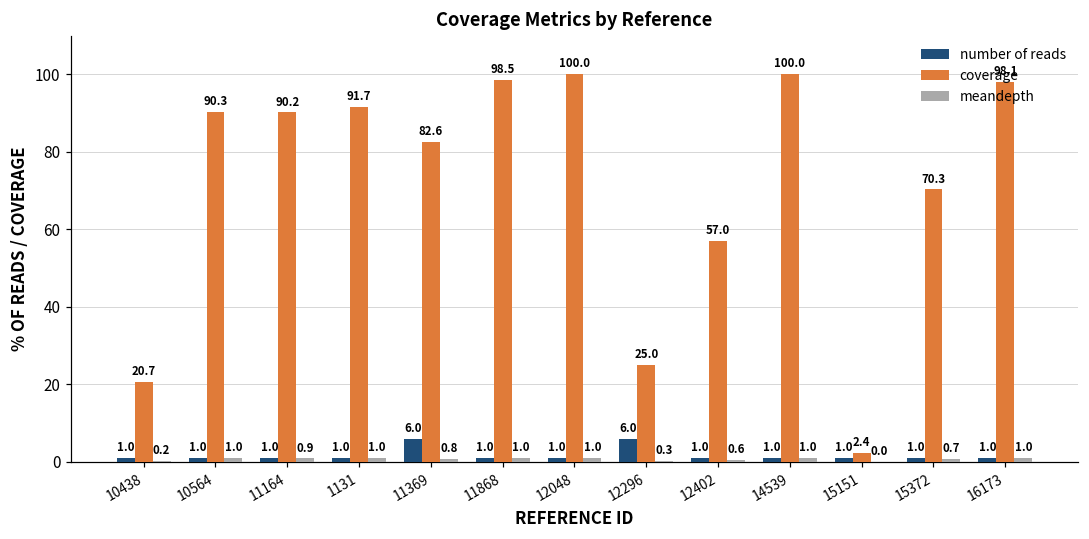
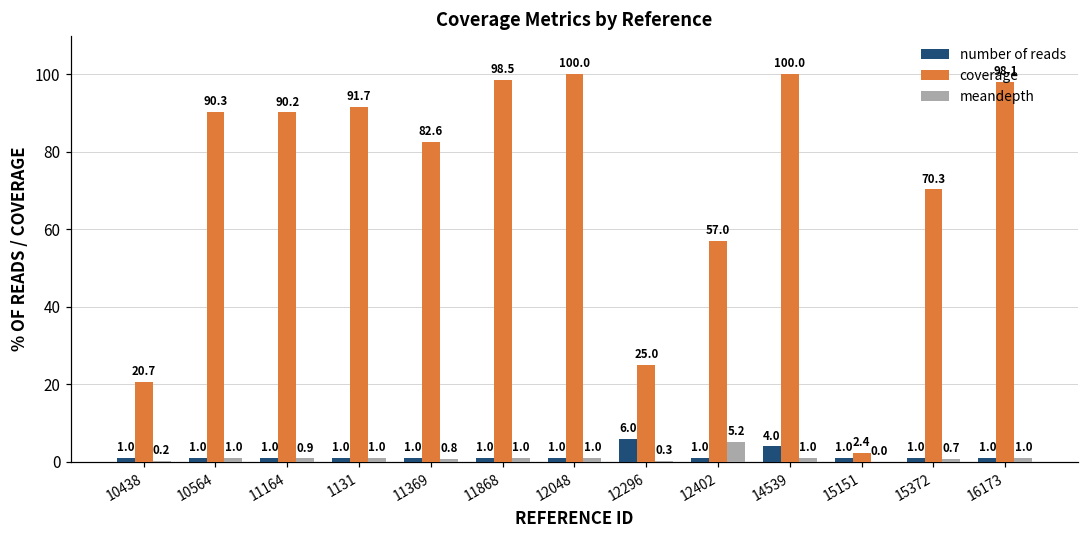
number of reads, 11369: 6.0 -> 1.0
meandepth, 12402: 0.6 -> 5.2
number of reads, 14539: 1.0 -> 4.0
